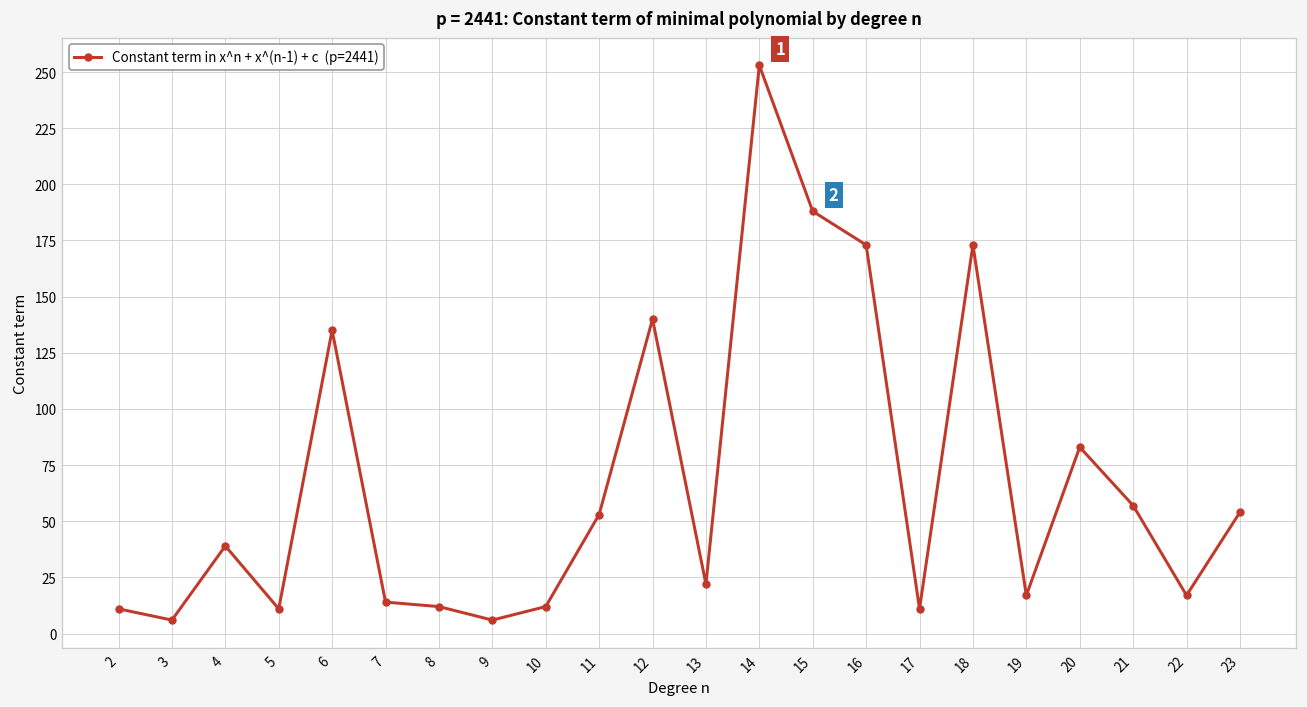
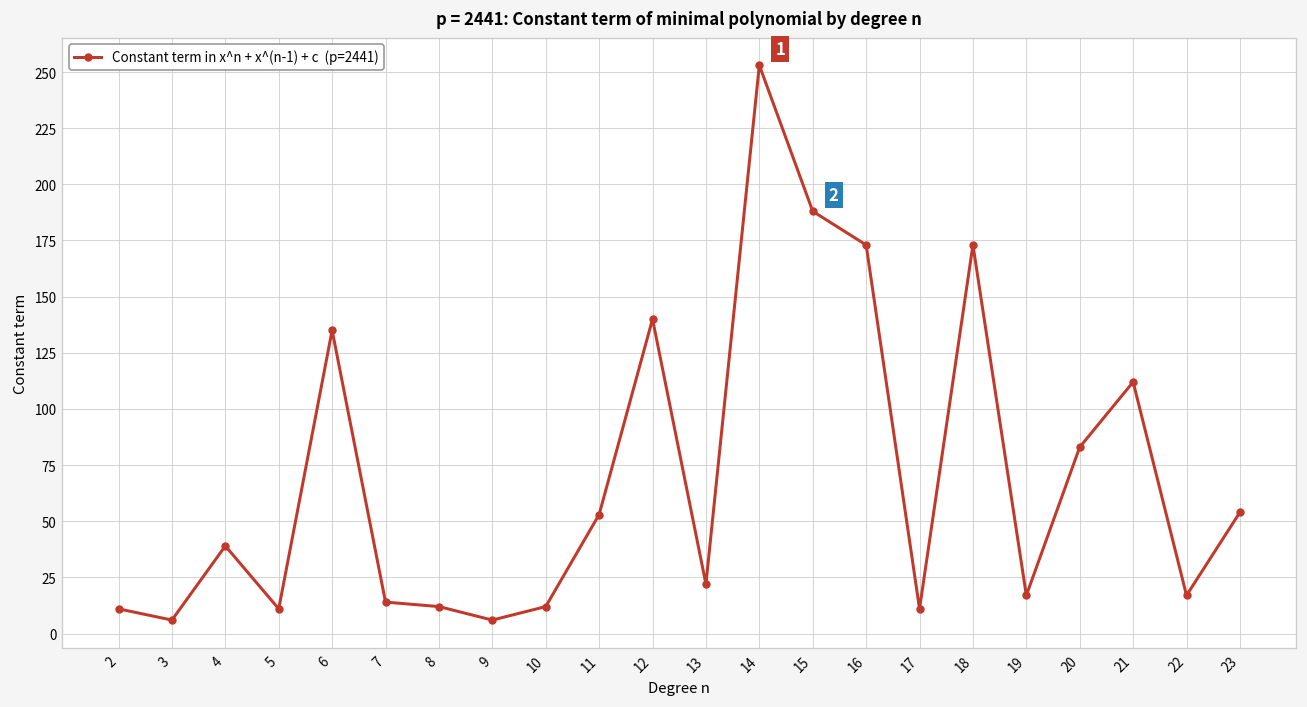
21: 57 -> 112
